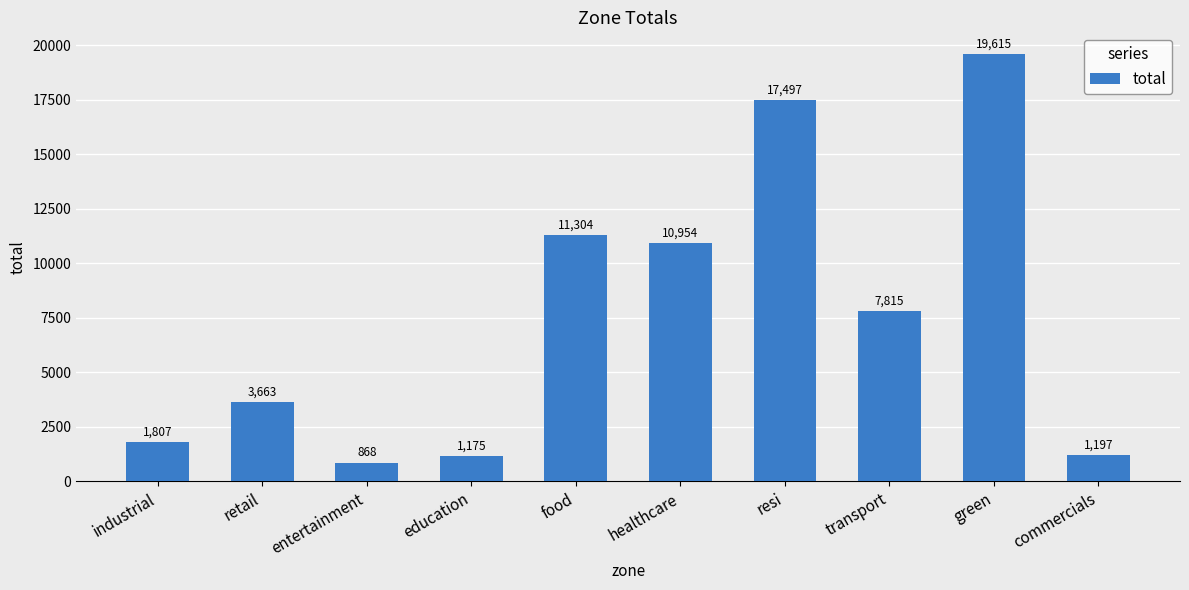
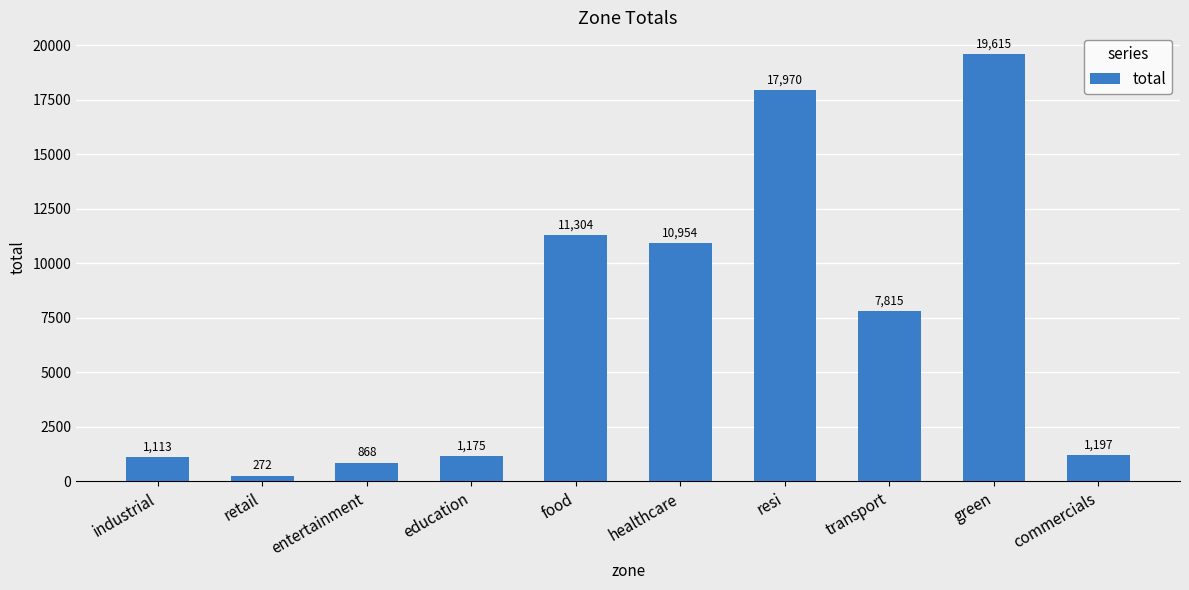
industrial: 1,807 -> 1,113
retail: 3,663 -> 272
resi: 17,497 -> 17,970
